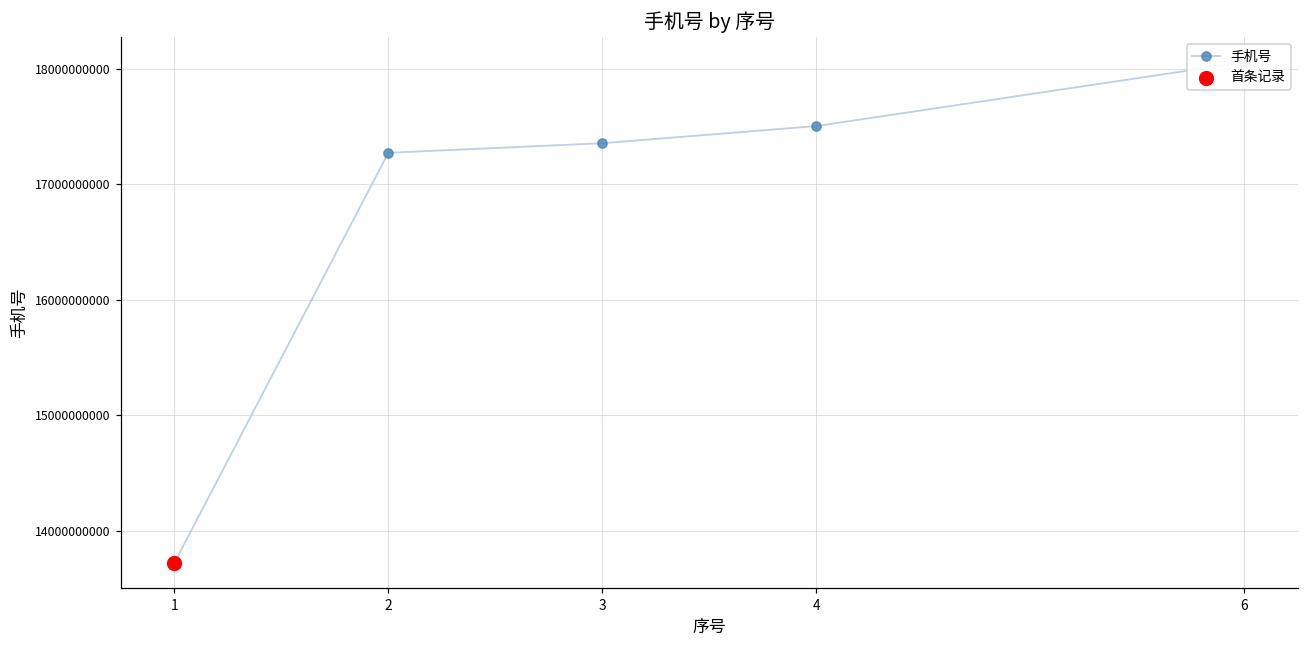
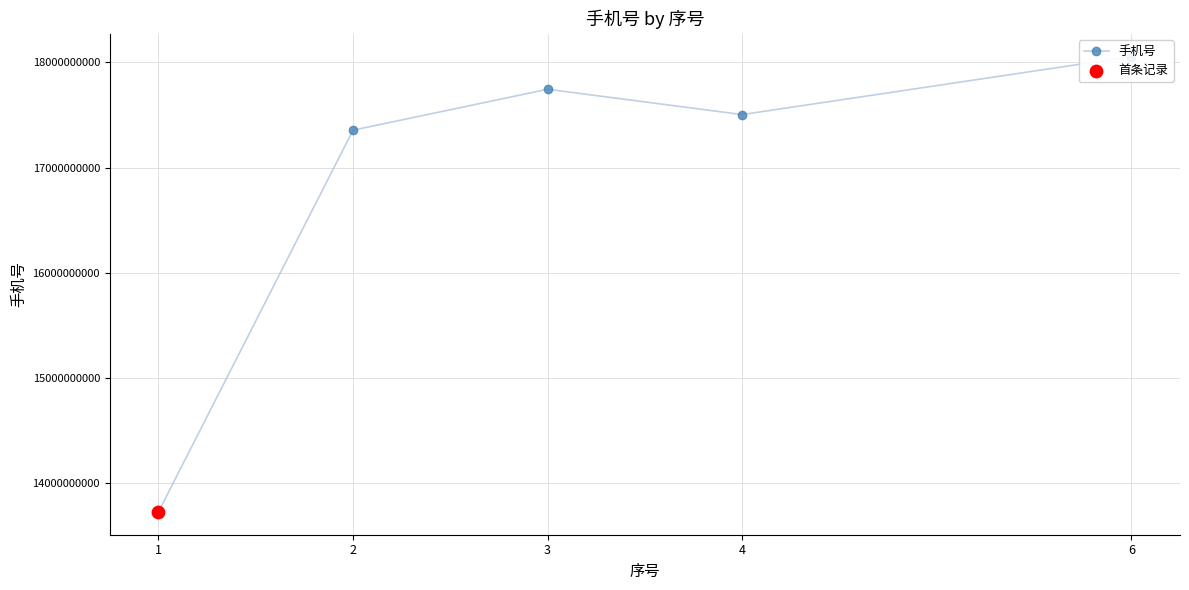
手机号, 2: 17270000000 -> 17360000000
手机号, 3: 17360000000 -> 17750000000
